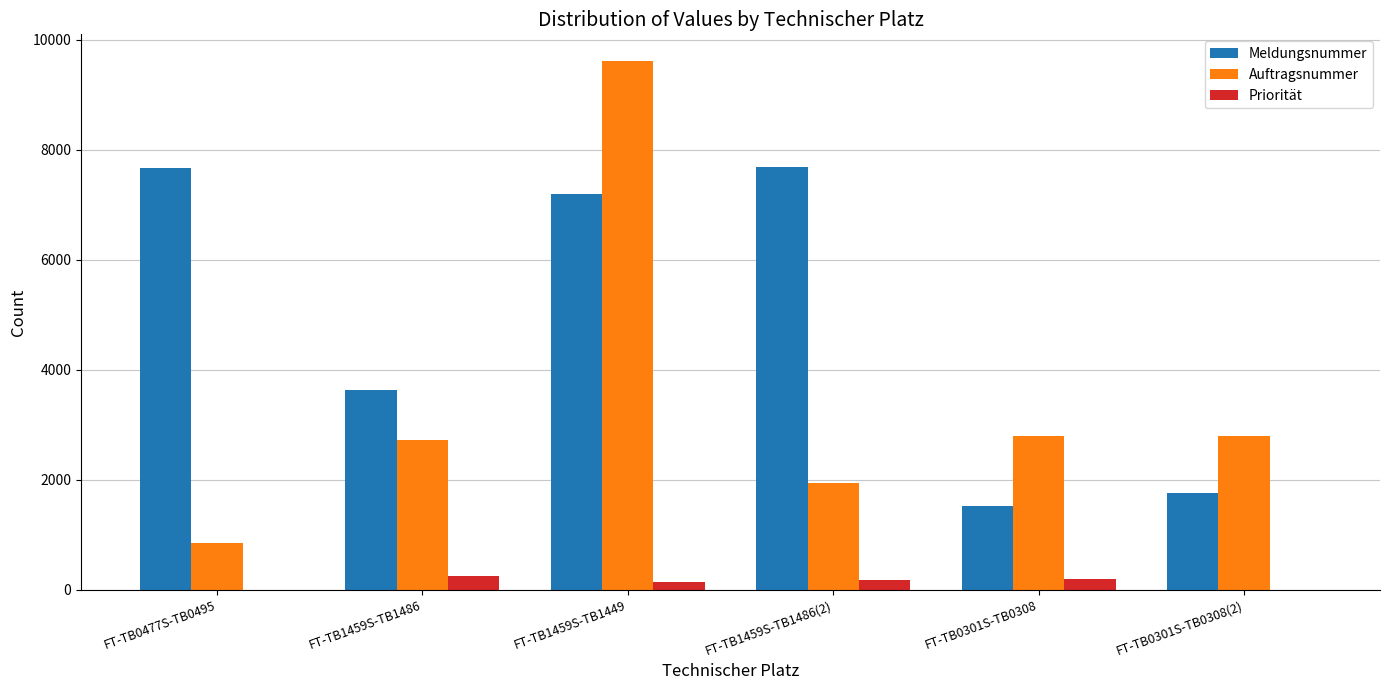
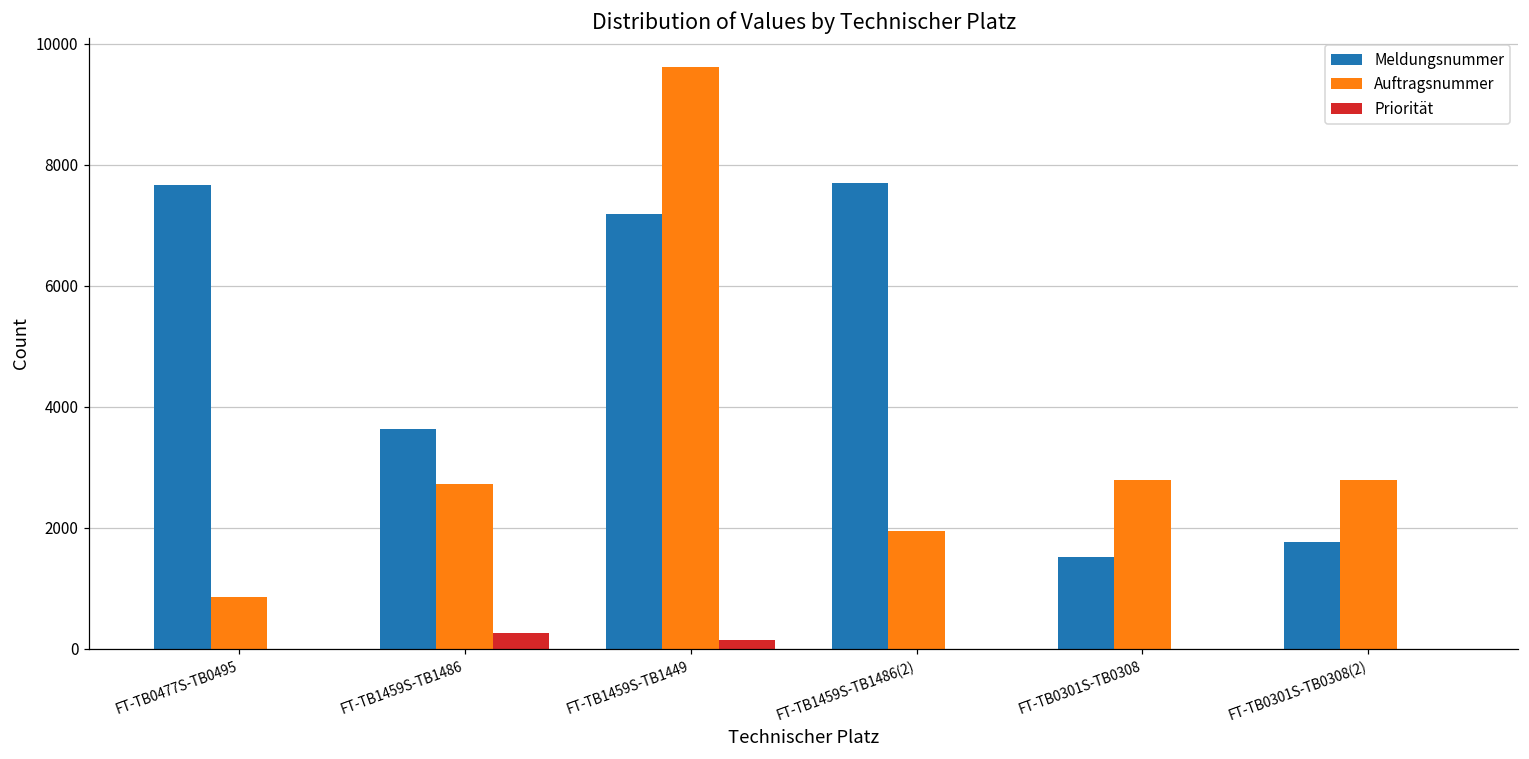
Priorität, FT-TB1459S-TB1486(2): 200 -> 0
Priorität, FT-TB0301S-TB0308: 200 -> 0
